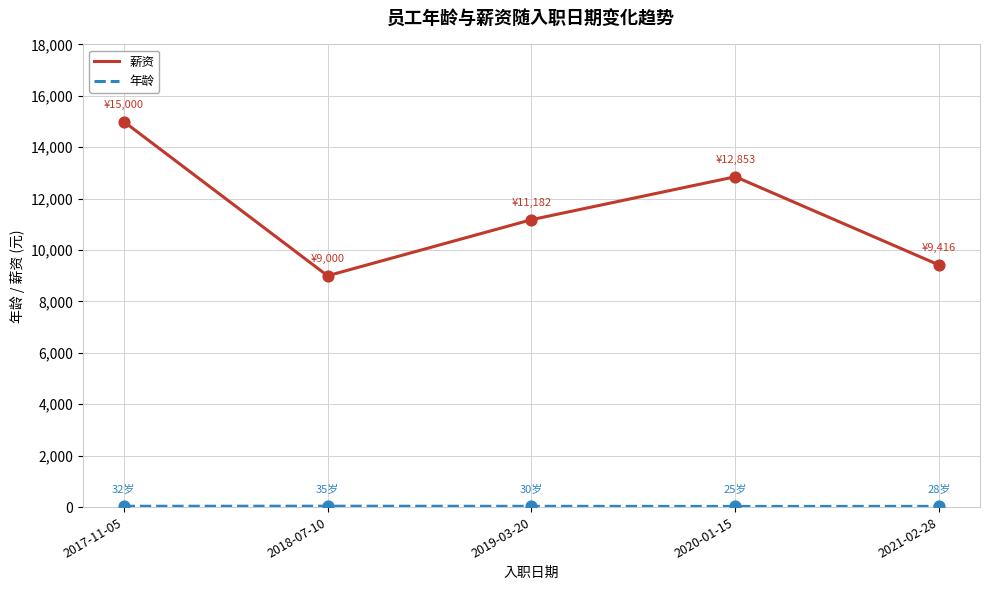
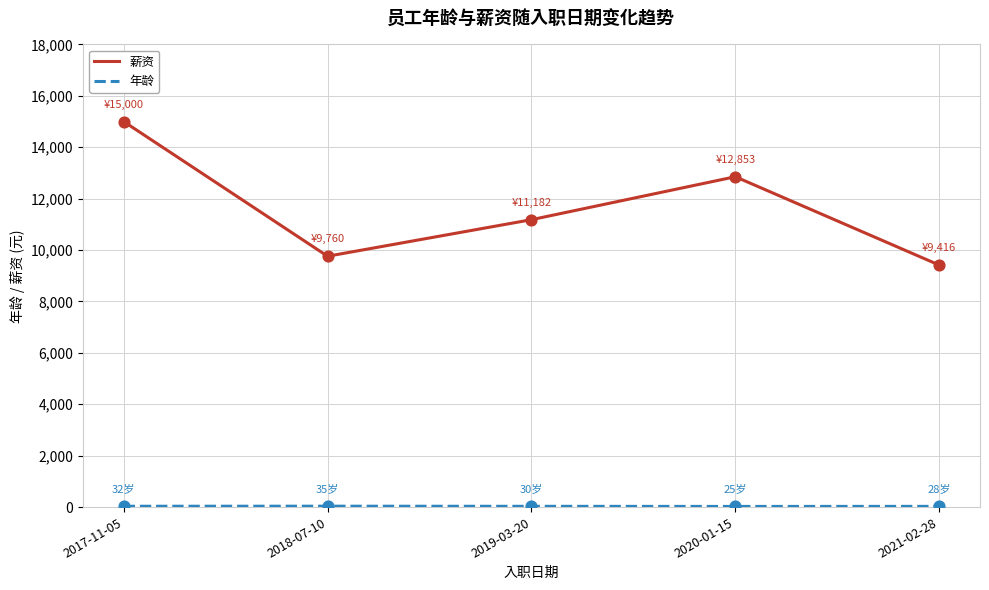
薪资, 2018-07-10: ¥9,000 -> ¥9,760
